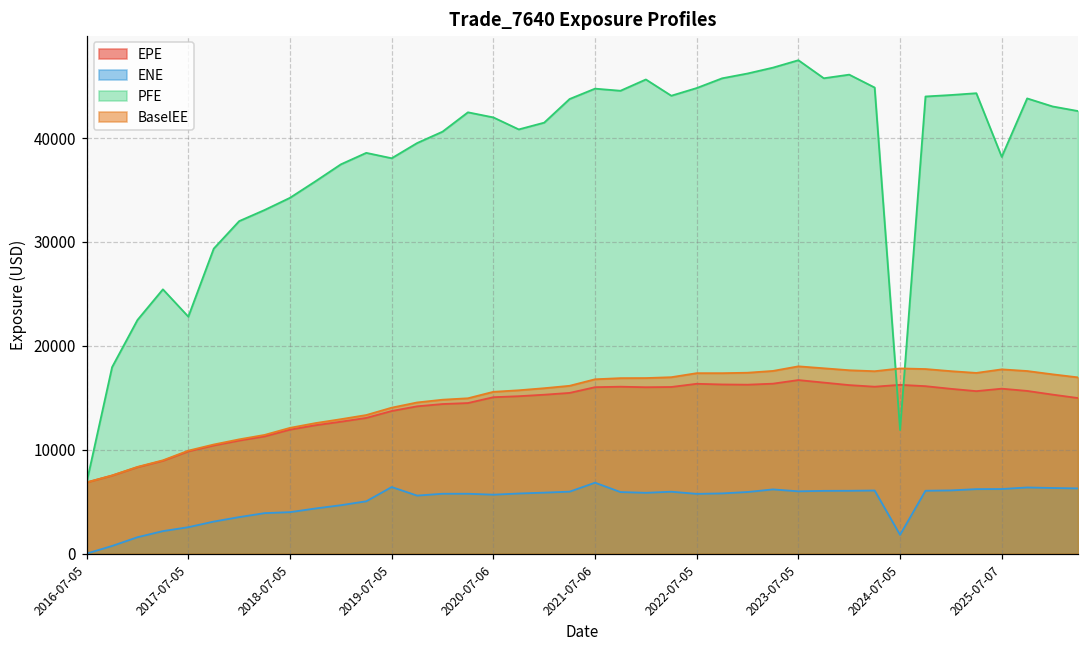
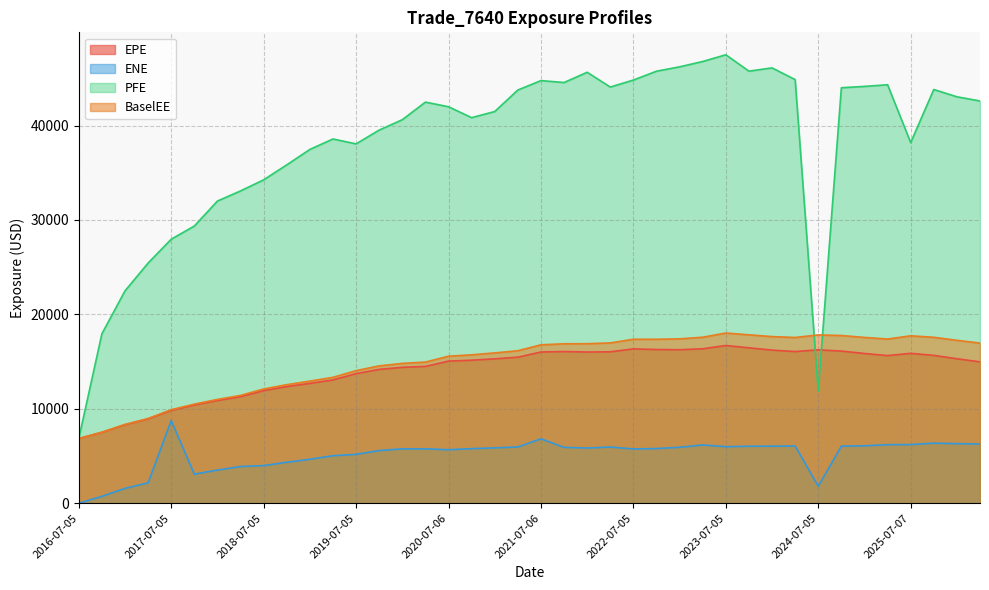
ENE, 2017-07-05: 3000 -> 9000
PFE, 2017-07-05: 23000 -> 28000
ENE, 2019-07-05: 6000 -> 5000
